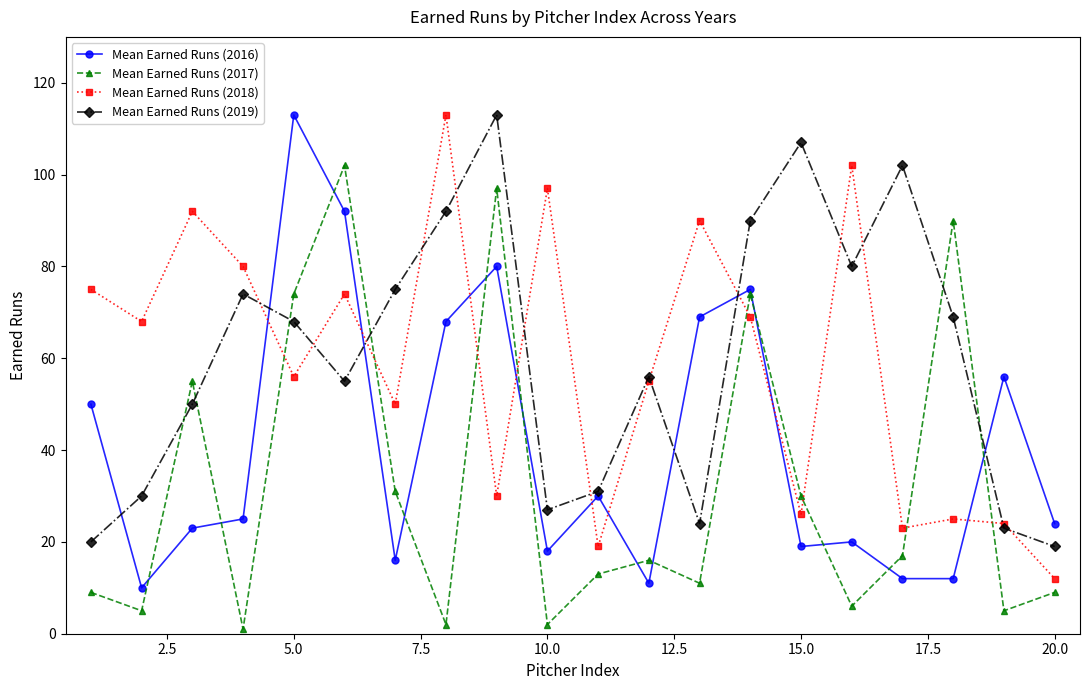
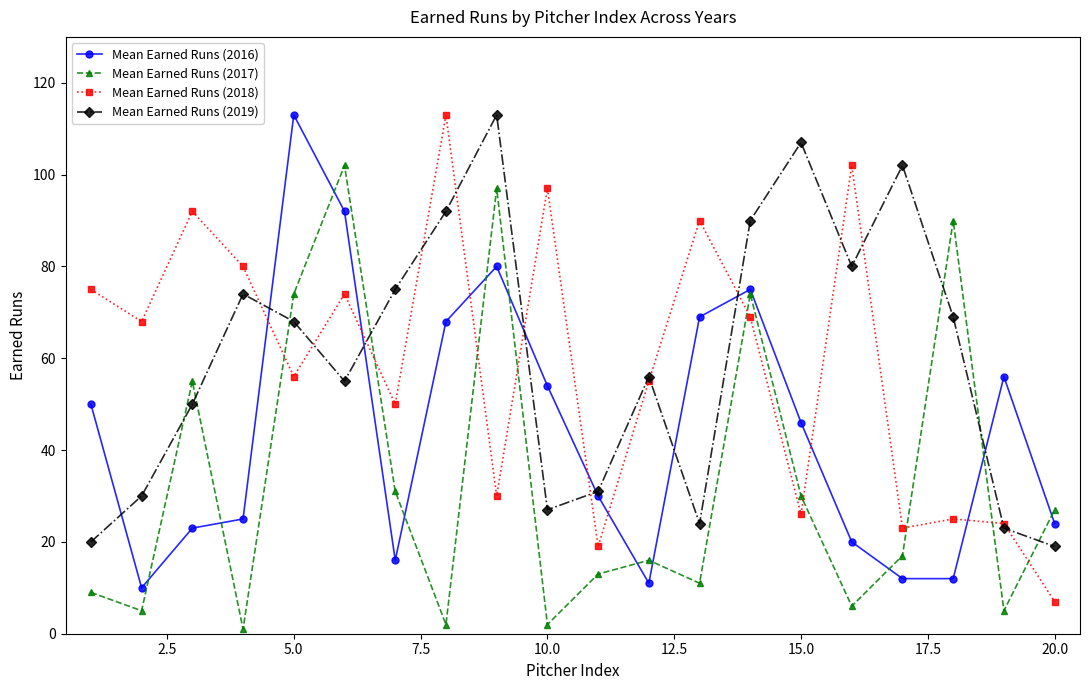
Mean Earned Runs (2016), 10.0: 18 -> 54
Mean Earned Runs (2016), 15.0: 19 -> 46
Mean Earned Runs (2017), 20.0: 9 -> 27
Mean Earned Runs (2018), 20.0: 12 -> 7
